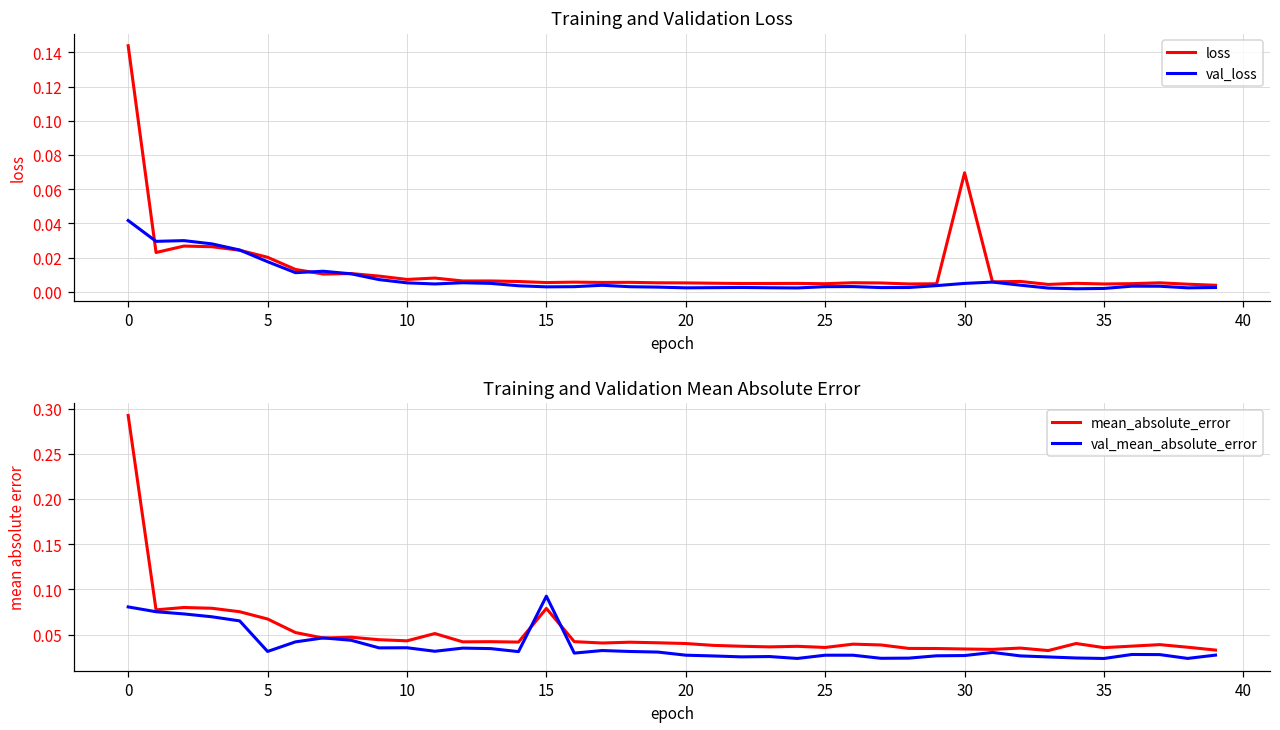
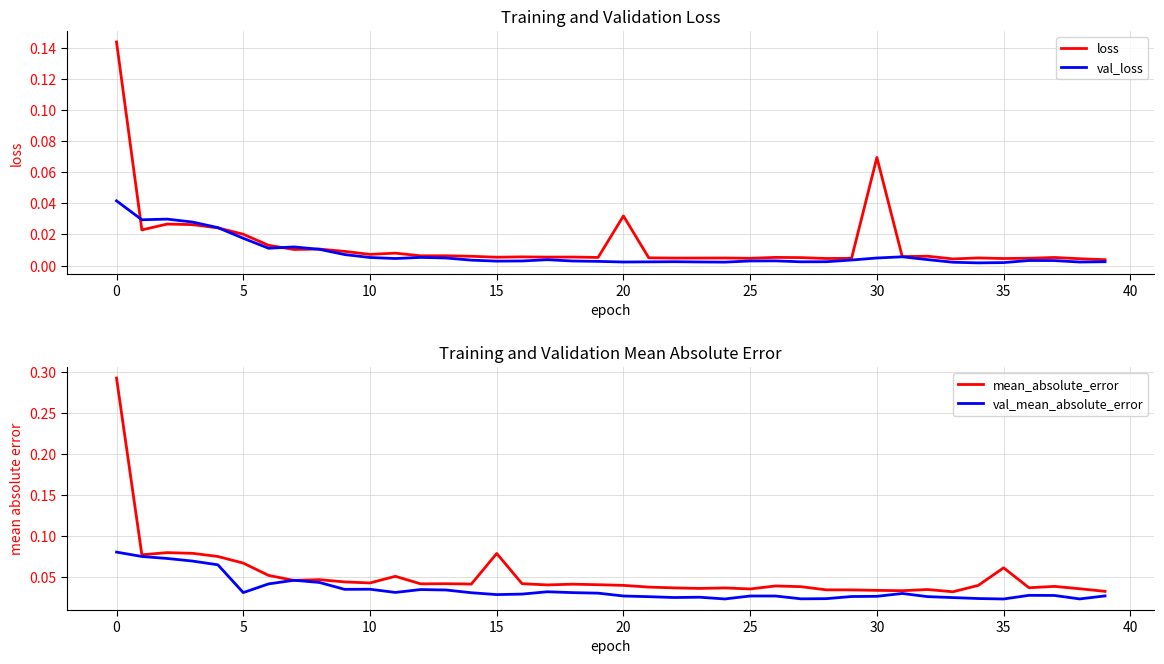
Training and Validation Loss, loss, 20: 0.005 -> 0.032
Training and Validation Mean Absolute Error, val_mean_absolute_error, 15: 0.09 -> 0.03
Training and Validation Mean Absolute Error, mean_absolute_error, 35: 0.04 -> 0.06
